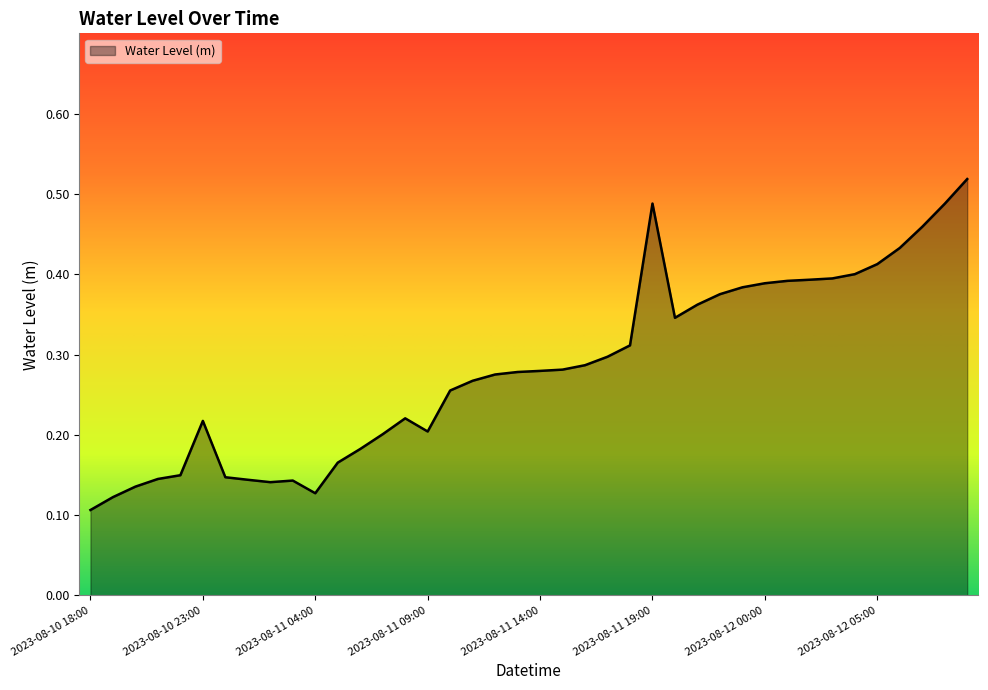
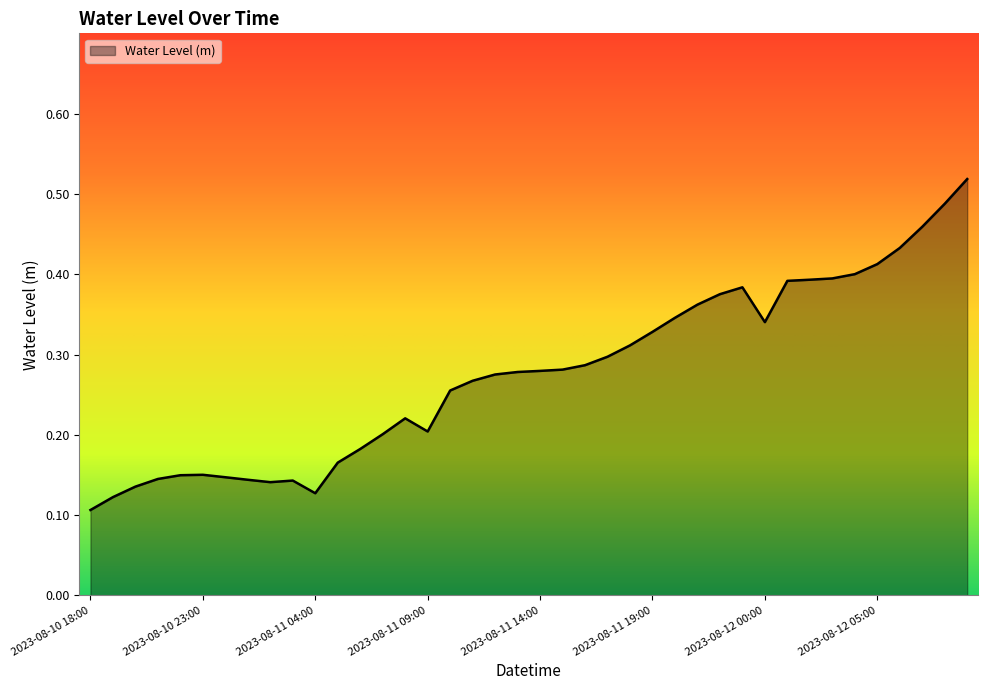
2023-08-10 23:00: 0.22 -> 0.15
2023-08-11 19:00: 0.49 -> 0.33
2023-08-12 00:00: 0.39 -> 0.34
